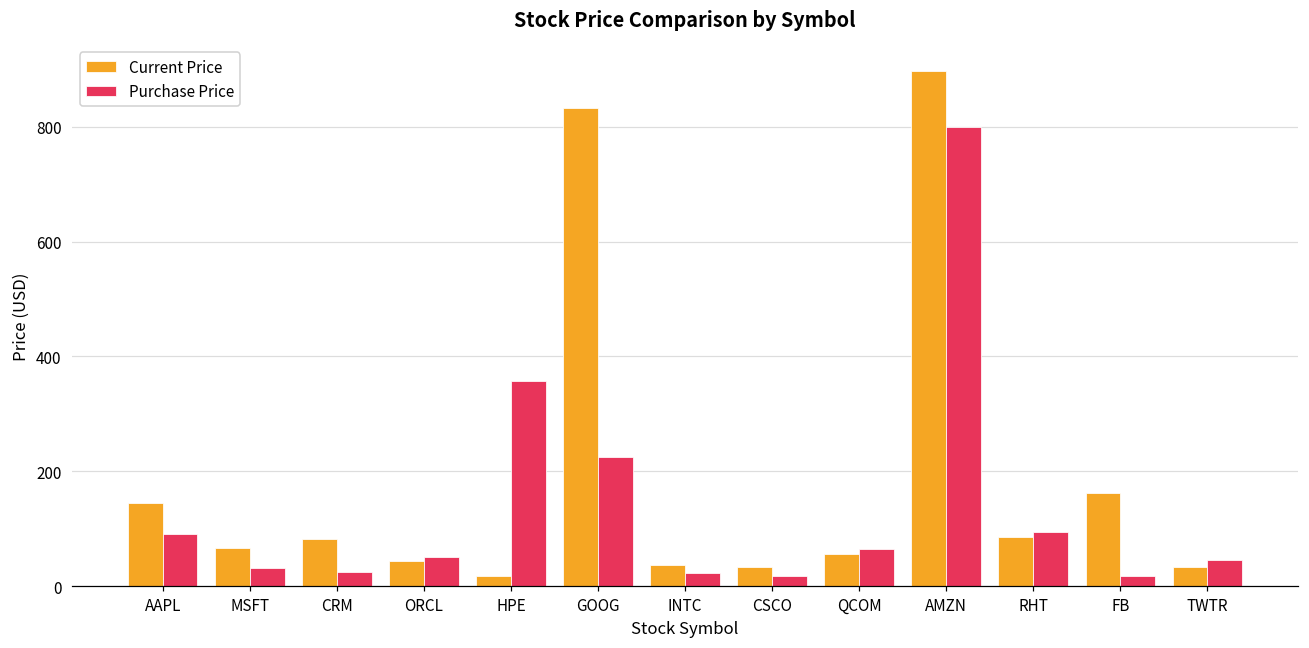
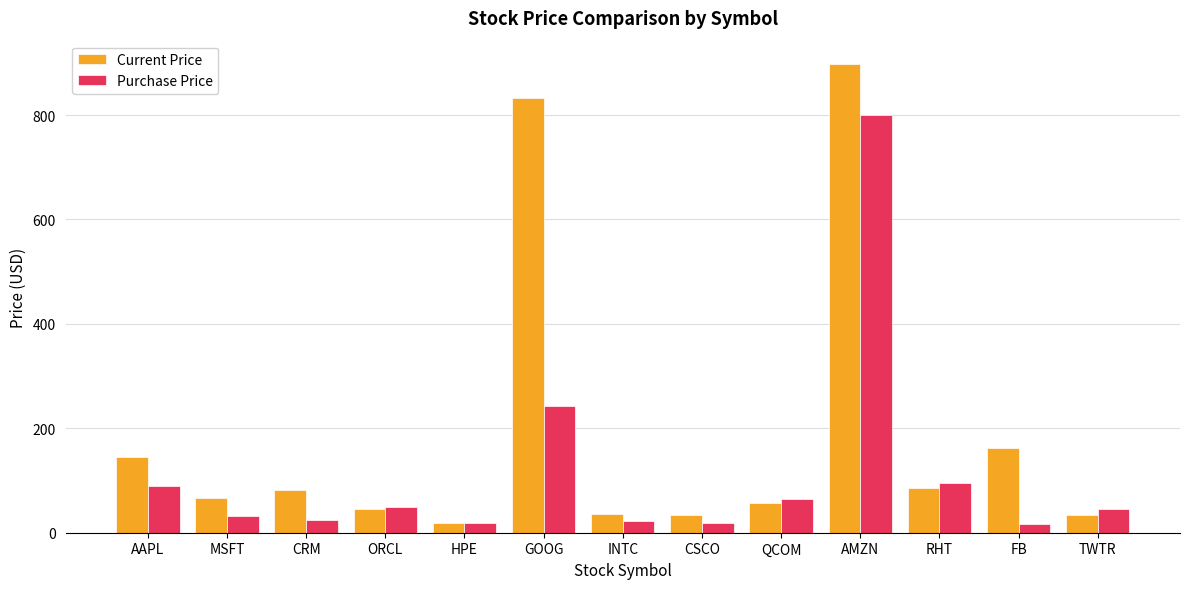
Purchase Price, HPE: 360 -> 20
Purchase Price, GOOG: 230 -> 240
